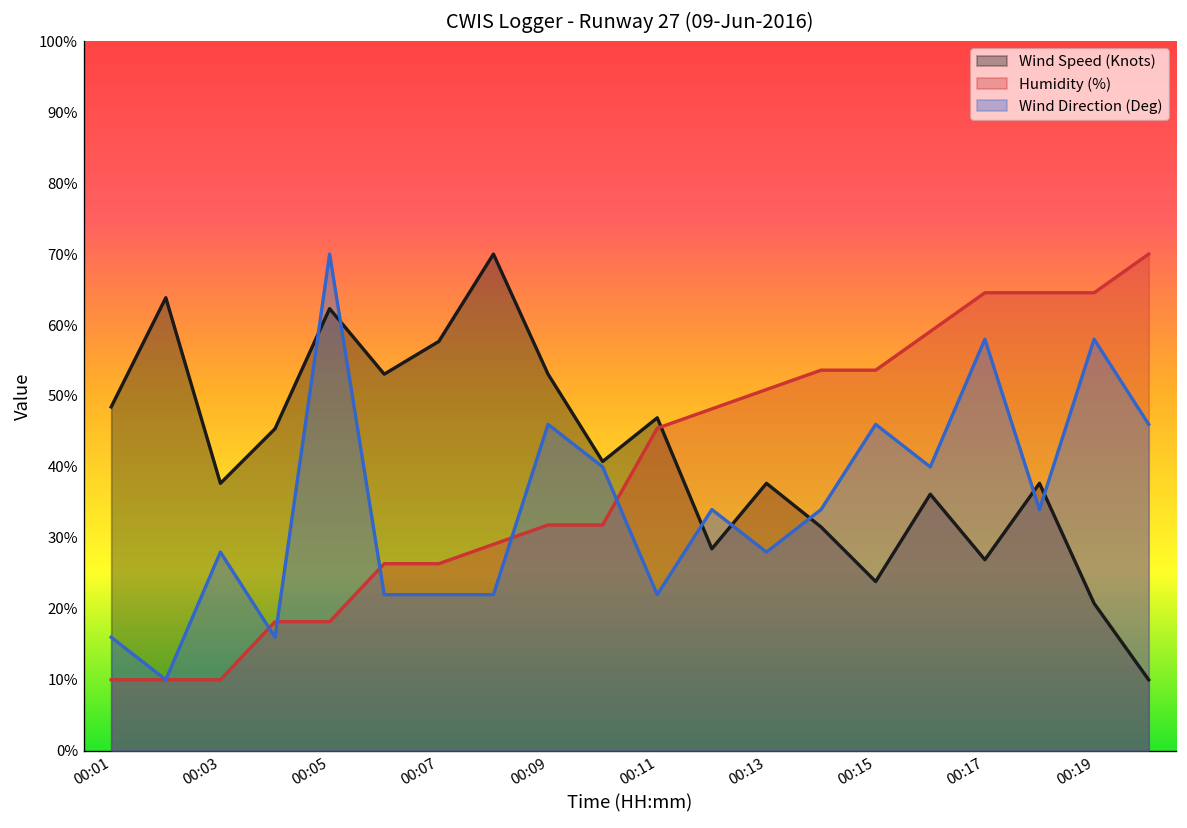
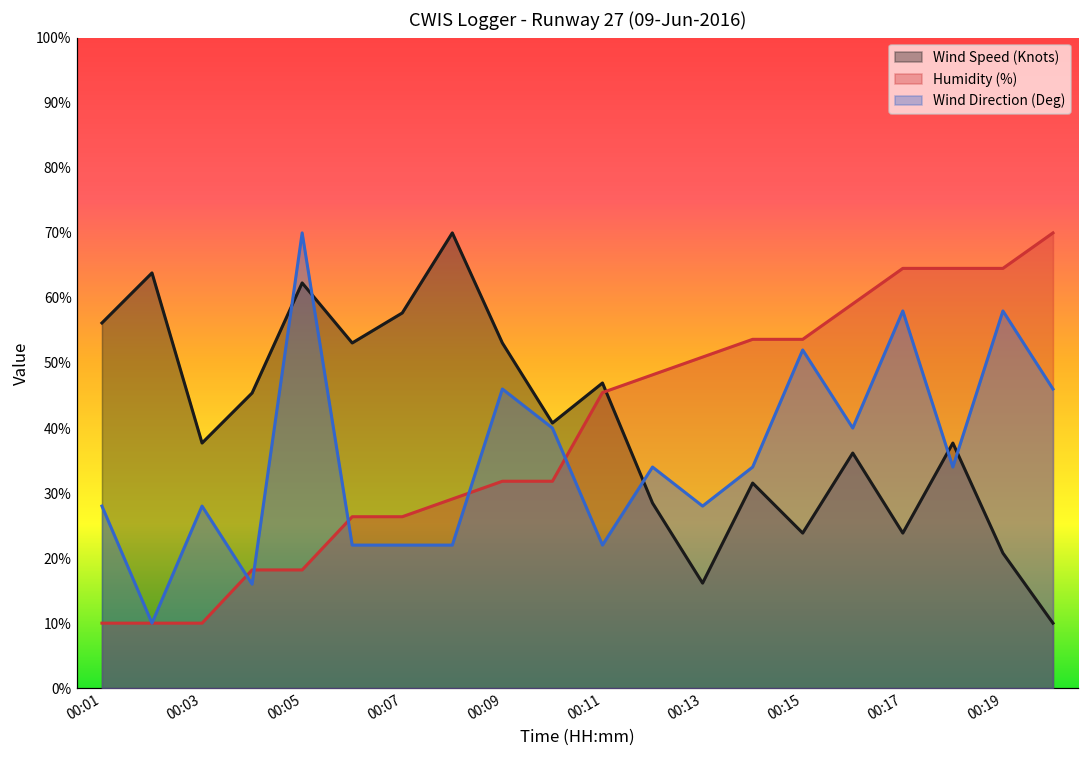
Wind Speed (Knots), 00:01: 48% -> 56%
Wind Direction (Deg), 00:01: 16% -> 28%
Wind Speed (Knots), 00:13: 38% -> 16%
Wind Direction (Deg), 00:15: 46% -> 52%
Wind Speed (Knots), 00:17: 27% -> 24%
